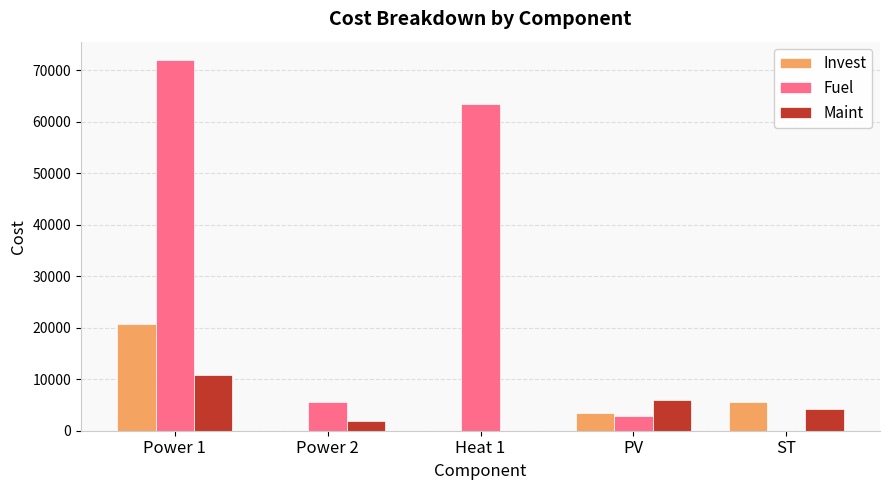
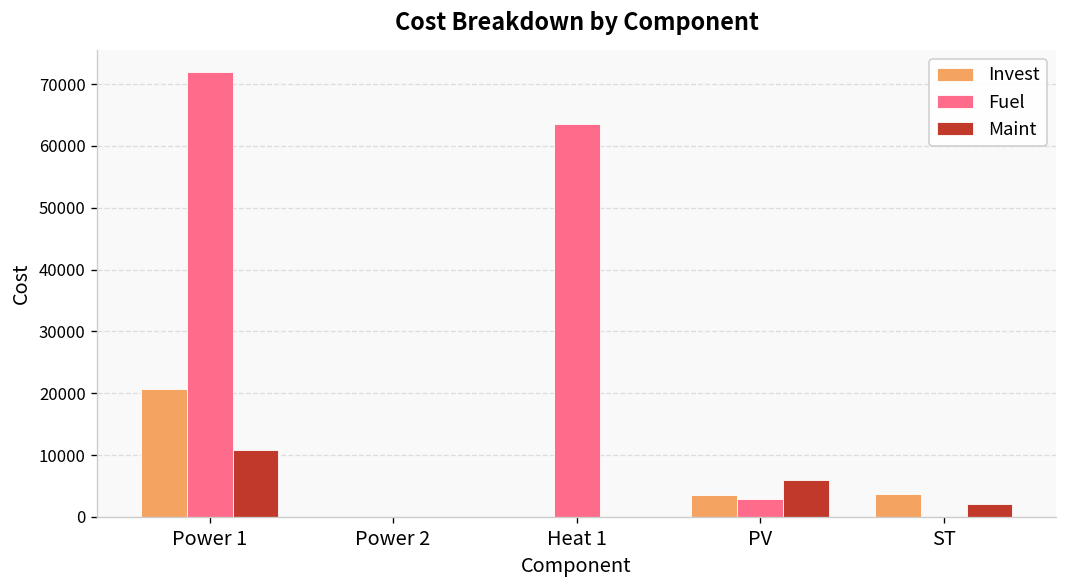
Fuel, Power 2: 6000 -> 0
Maint, Power 2: 2000 -> 0
Invest, ST: 6000 -> 4000
Maint, ST: 4000 -> 2000
